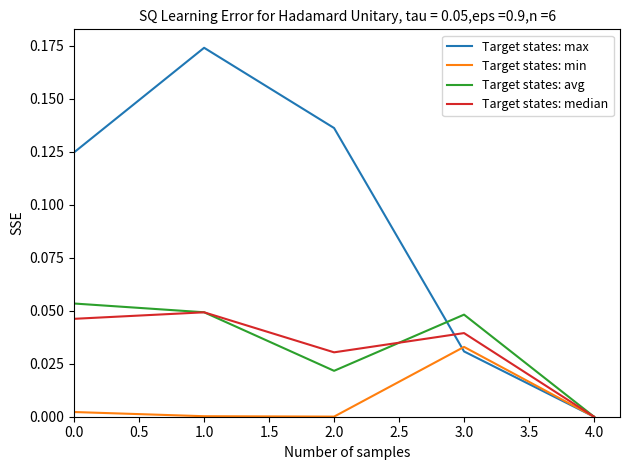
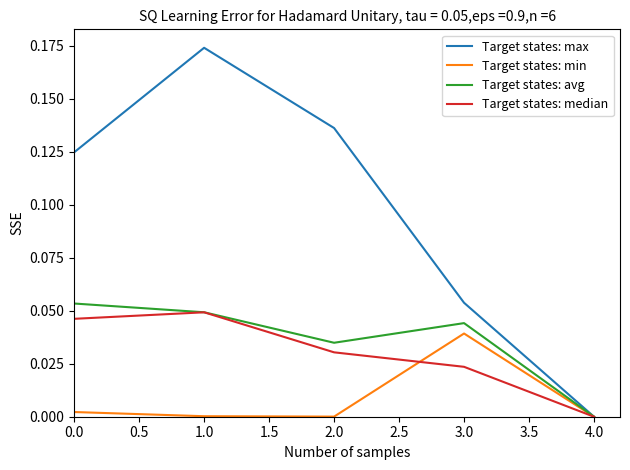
Target states: avg, 2.0: 0.022 -> 0.035
Target states: max, 3.0: 0.031 -> 0.054
Target states: min, 3.0: 0.033 -> 0.039
Target states: avg, 3.0: 0.048 -> 0.044
Target states: median, 3.0: 0.039 -> 0.024
